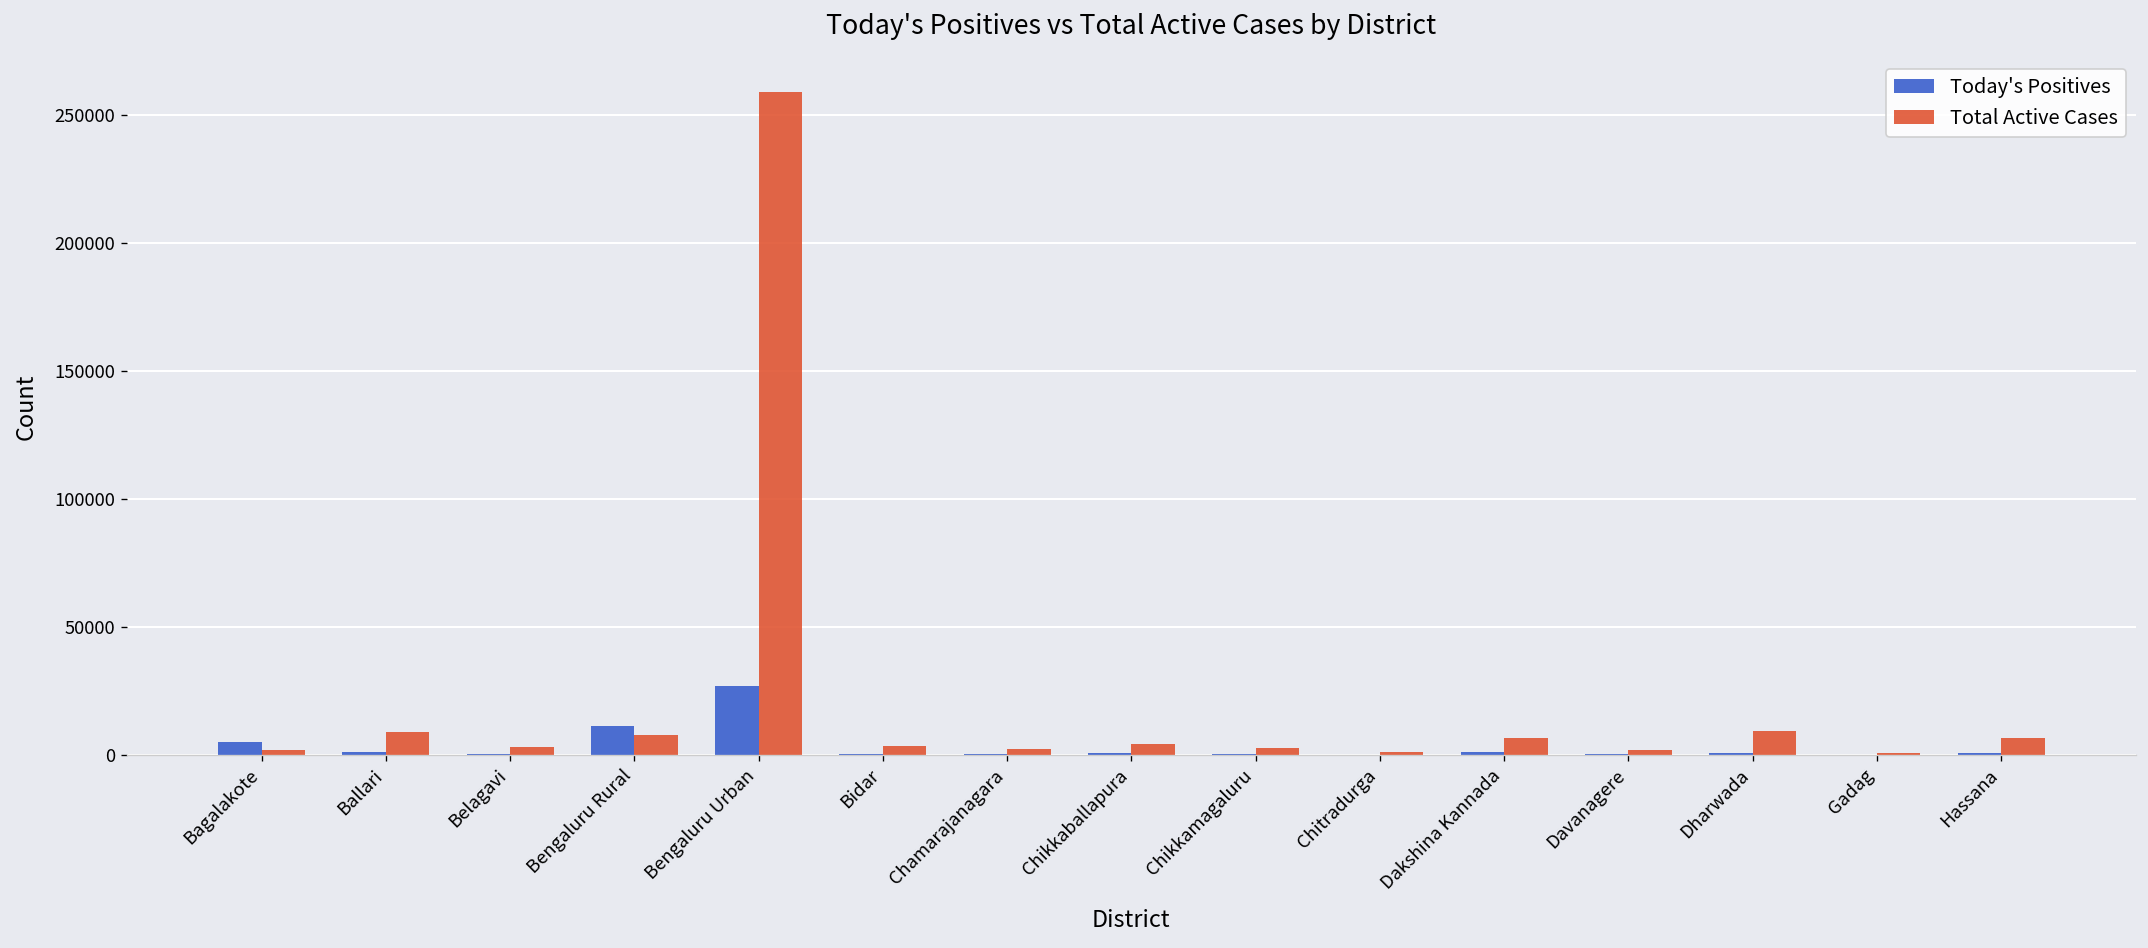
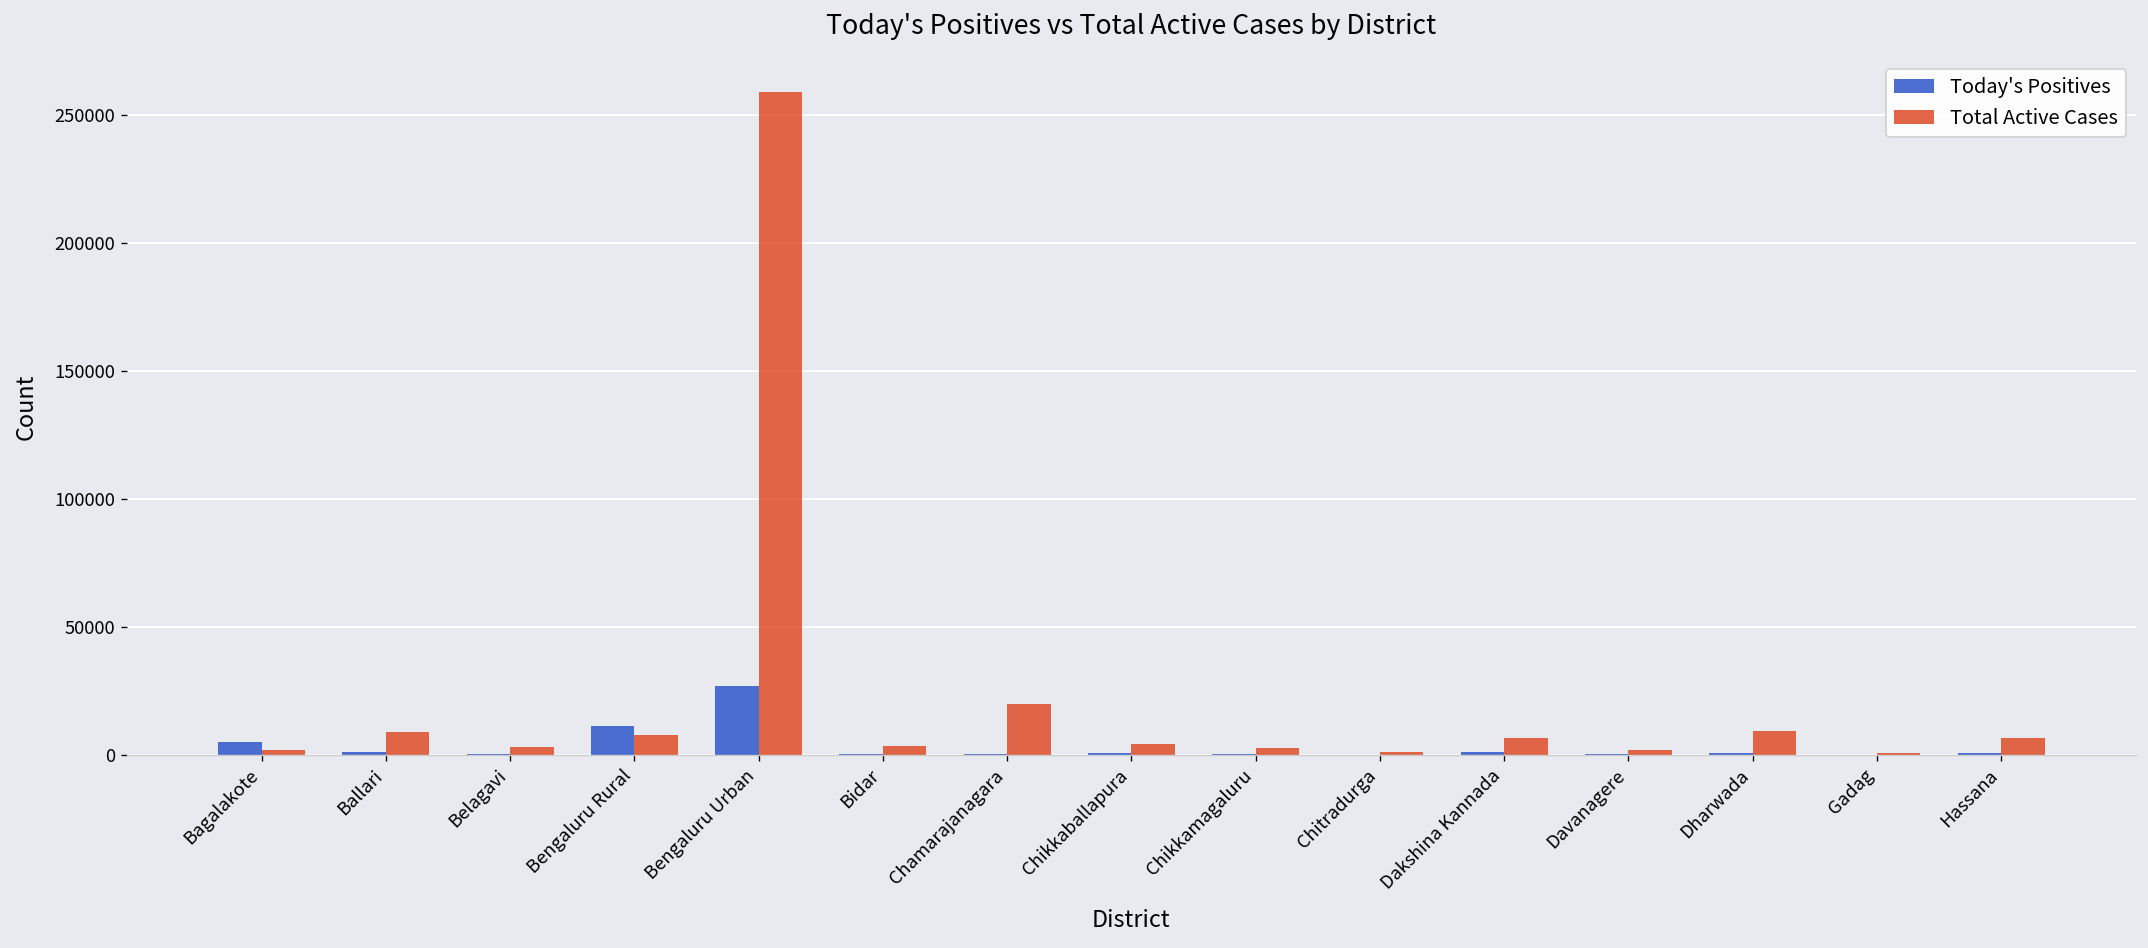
Total Active Cases, Chamarajanagara: 2000 -> 20000
